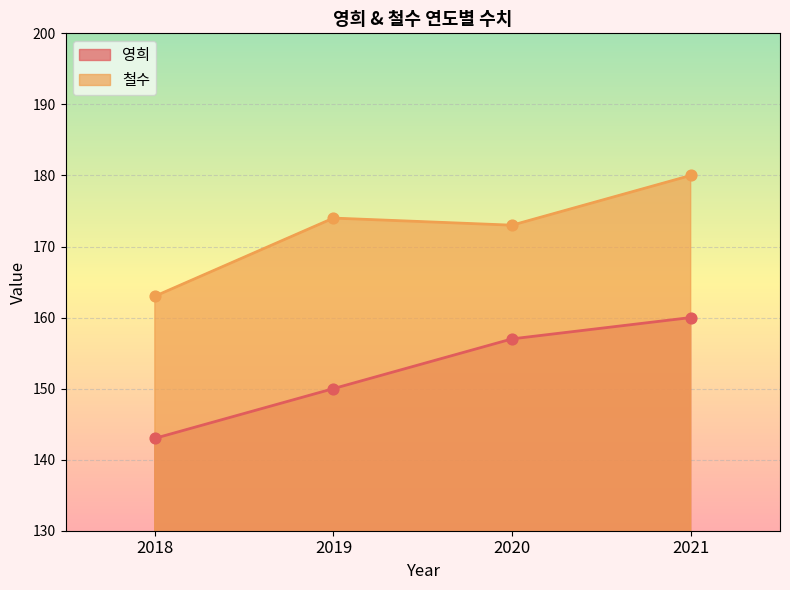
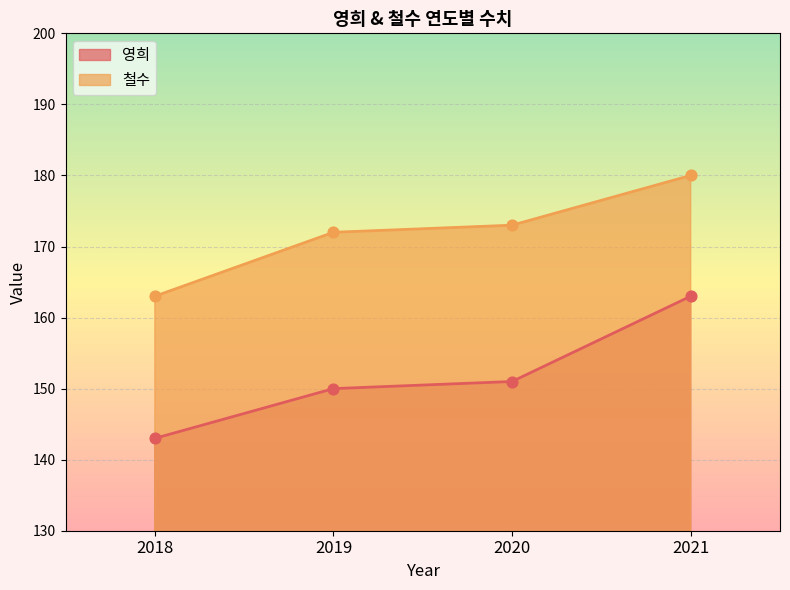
철수, 2019: 174 -> 172
영희, 2020: 157 -> 151
영희, 2021: 160 -> 163
